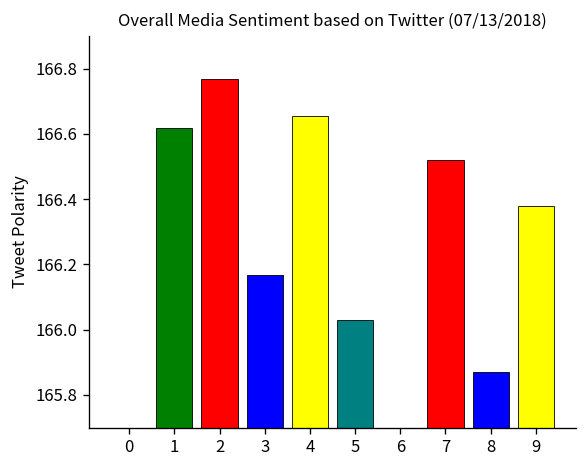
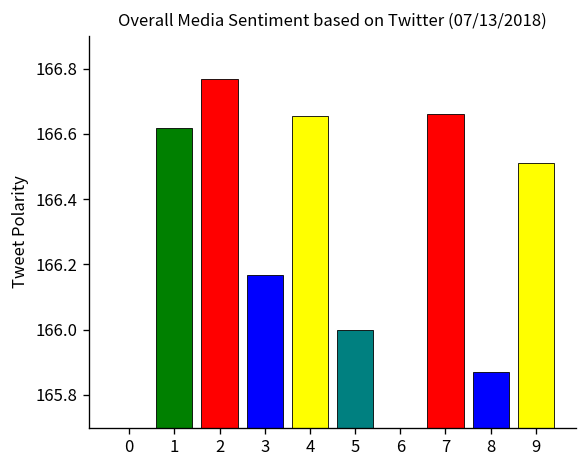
5: 166.03 -> 166.00
7: 166.52 -> 166.66
9: 166.38 -> 166.51
